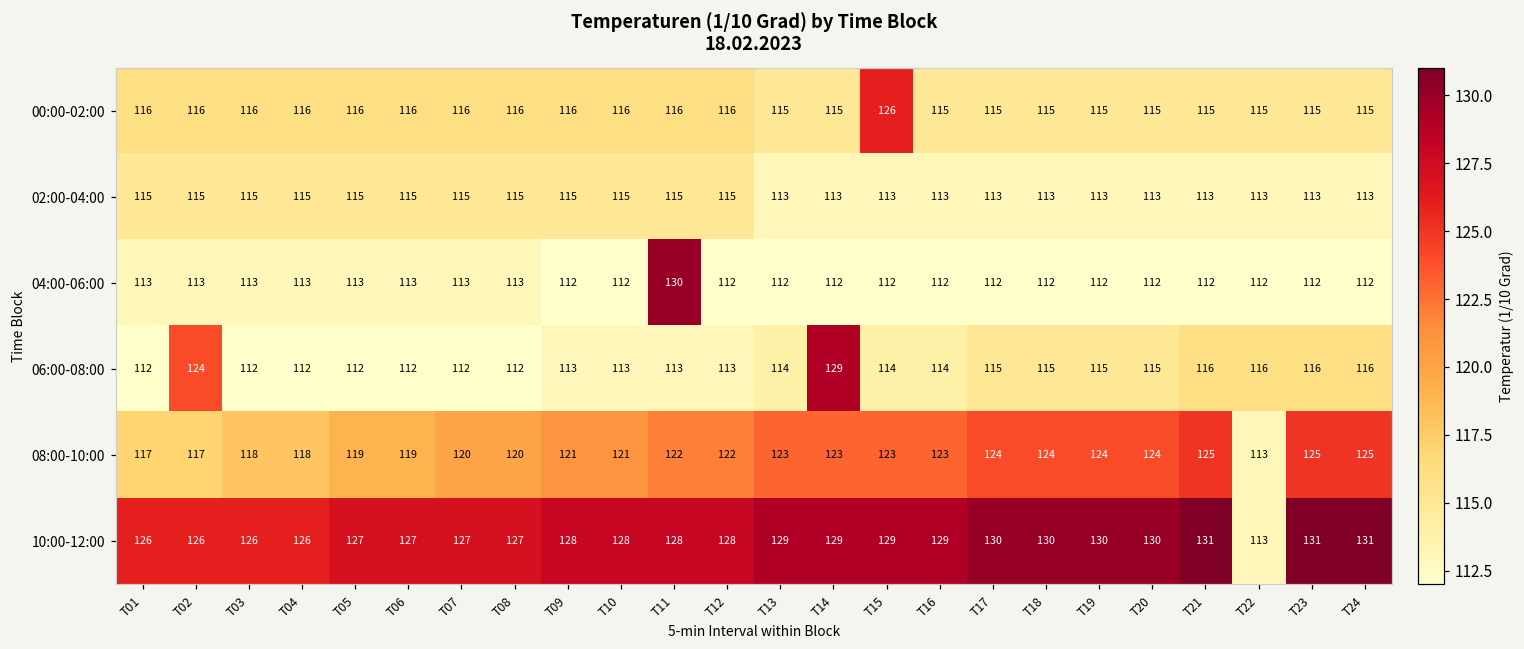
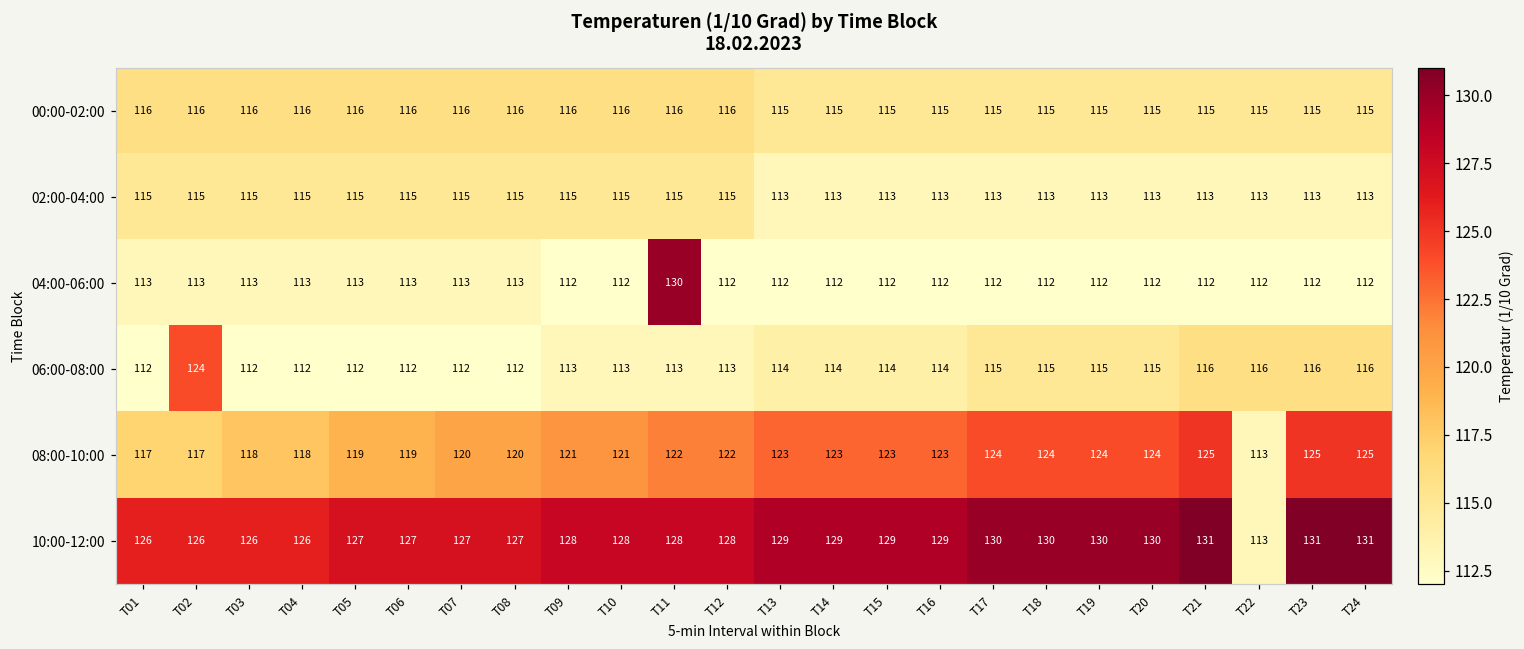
00:00-02:00, T15: 126 -> 115
06:00-08:00, T14: 129 -> 114
